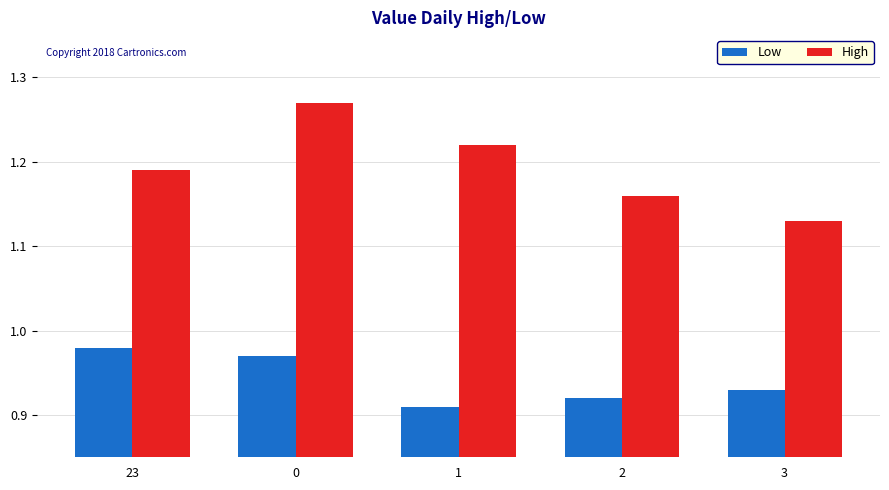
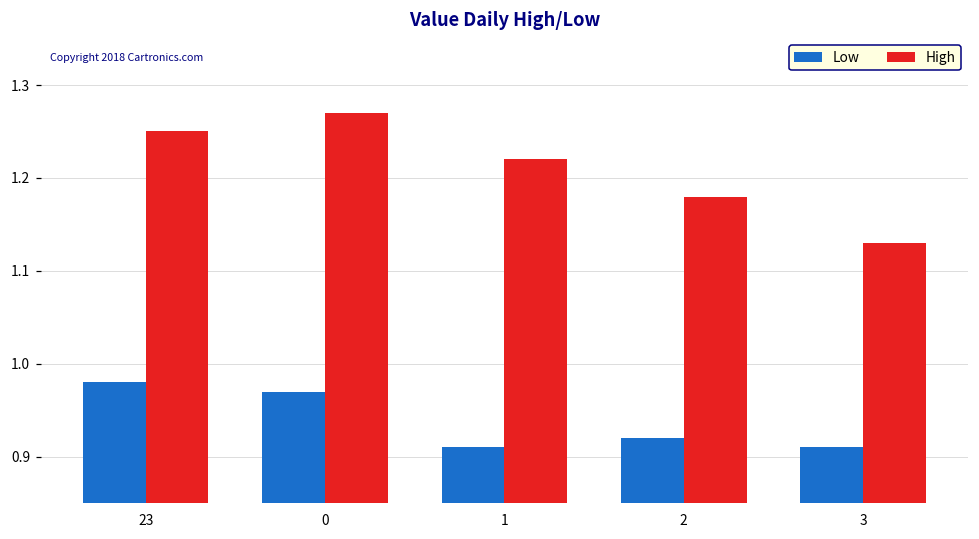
High, 23: 1.19 -> 1.25
High, 2: 1.16 -> 1.18
Low, 3: 0.93 -> 0.91
